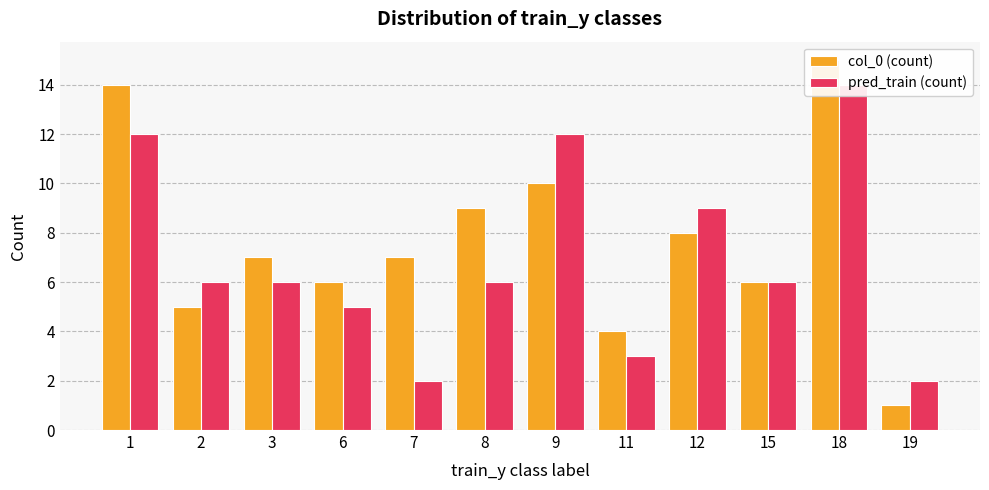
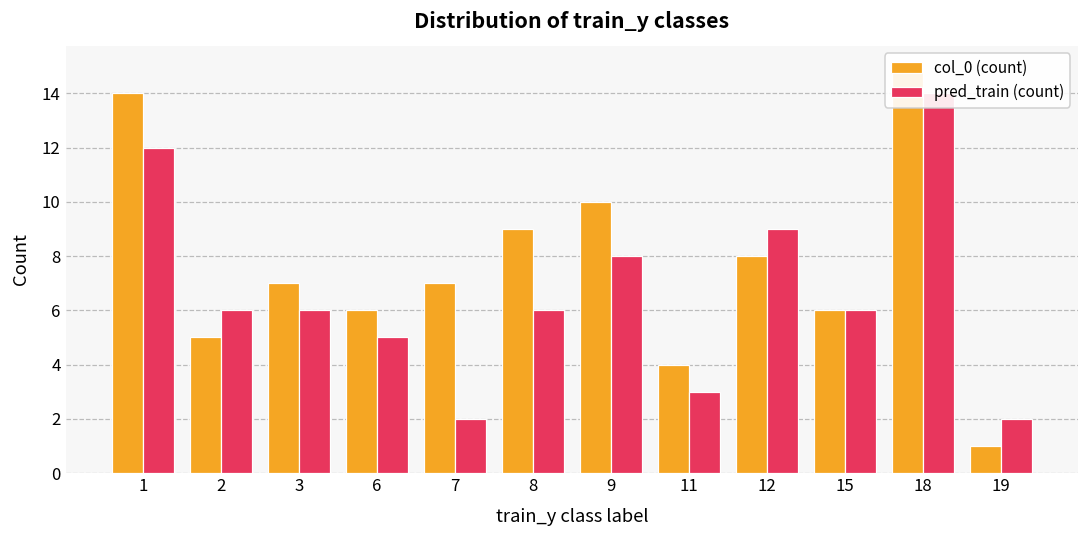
pred_train (count), 9: 12 -> 8
